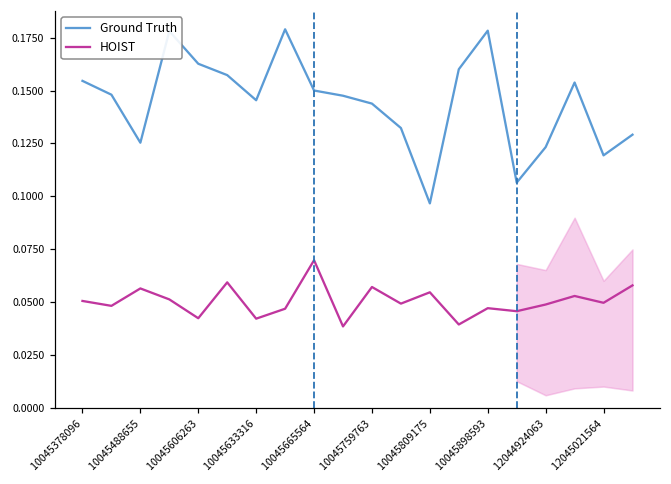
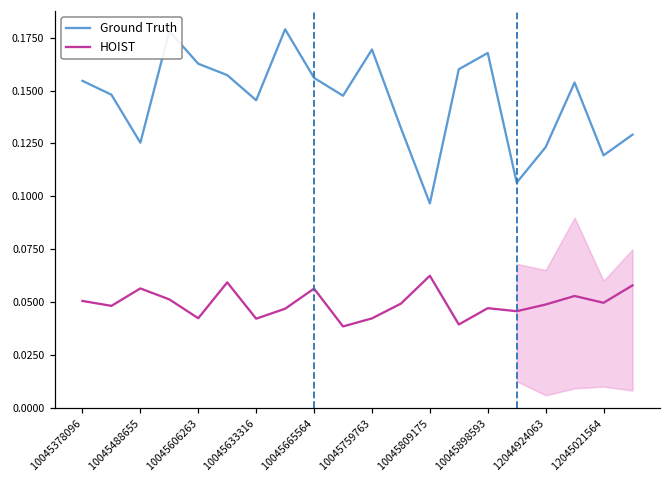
Ground Truth, 10045665564: 0.150 -> 0.156
HOIST, 10045665564: 0.070 -> 0.056
Ground Truth, 10045759763: 0.144 -> 0.169
HOIST, 10045759763: 0.057 -> 0.042
HOIST, 10045809175: 0.055 -> 0.062
Ground Truth, 10045898593: 0.178 -> 0.168
